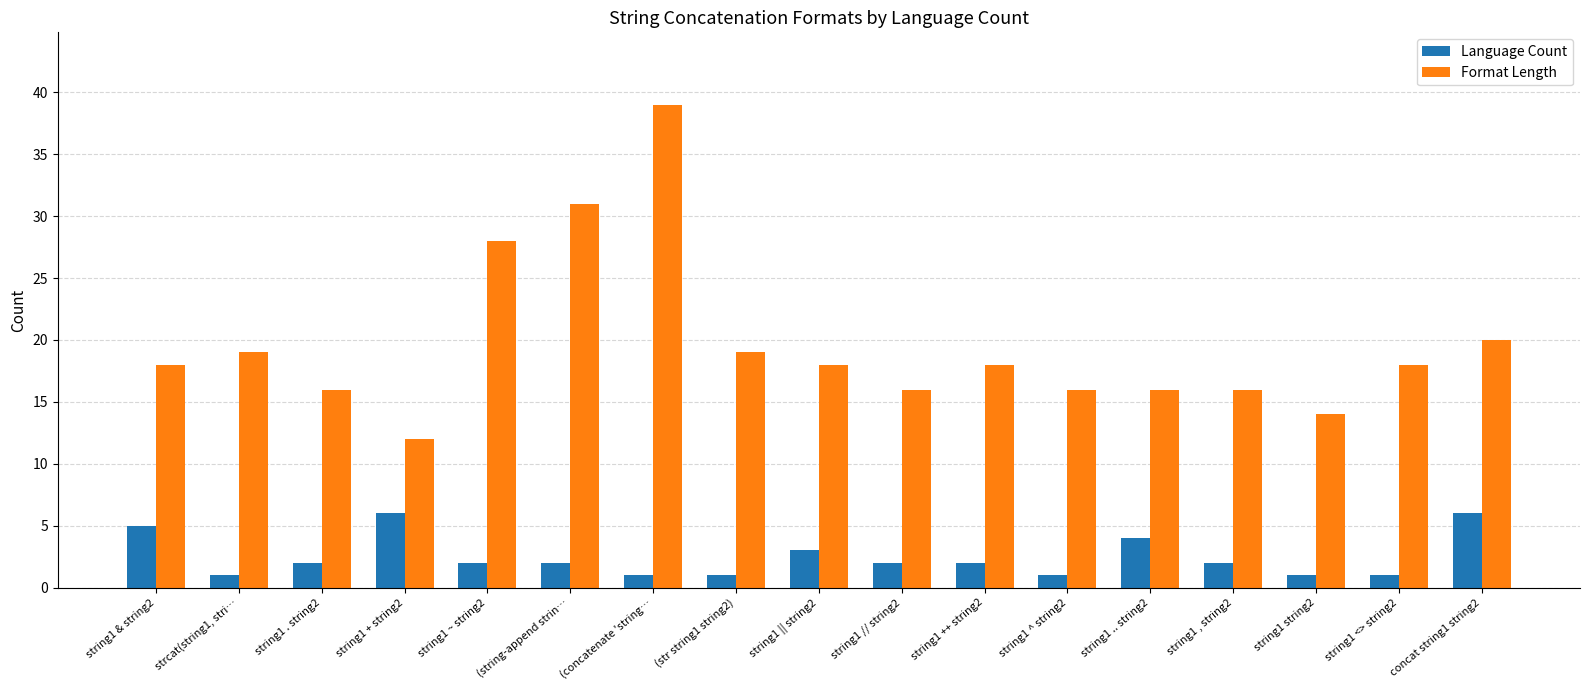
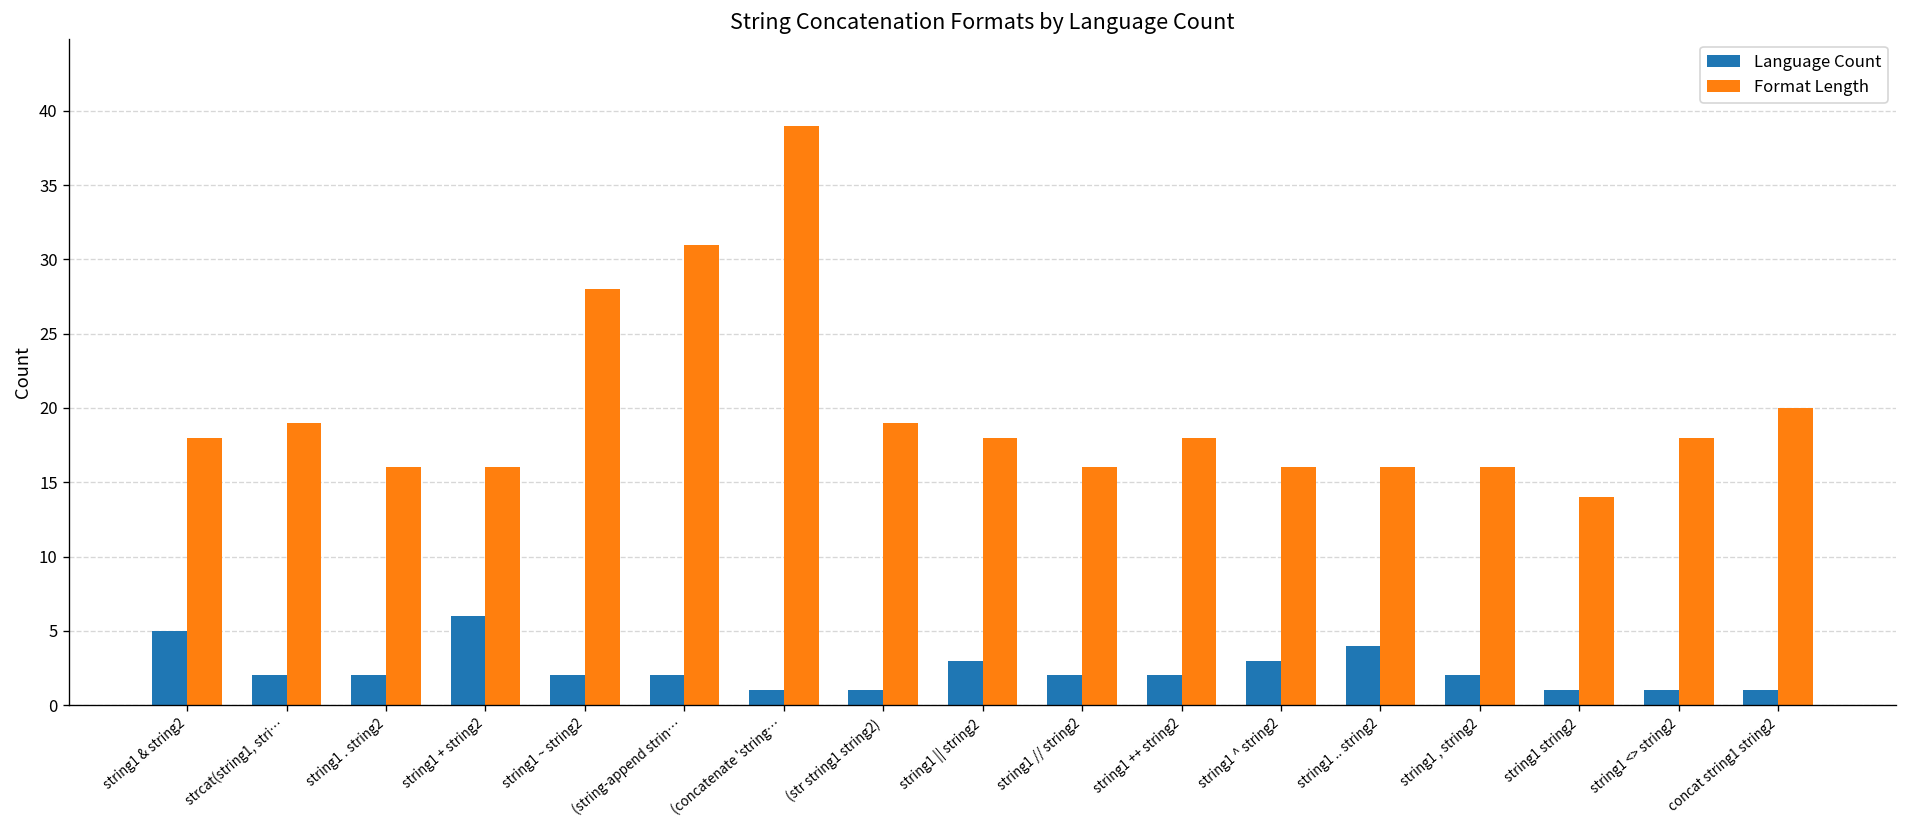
Language Count, strcat(string1, stri…: 1 -> 2
Format Length, string1 + string2: 12 -> 16
Language Count, string1 ^ string2: 1 -> 3
Language Count, concat string1 string2: 6 -> 1
